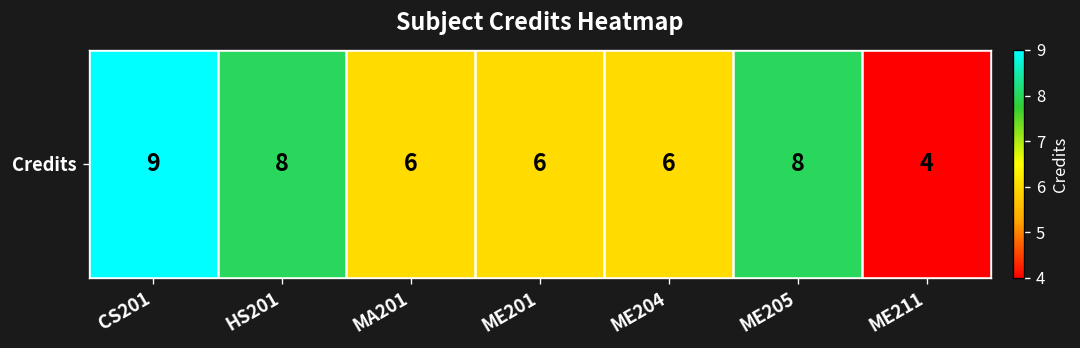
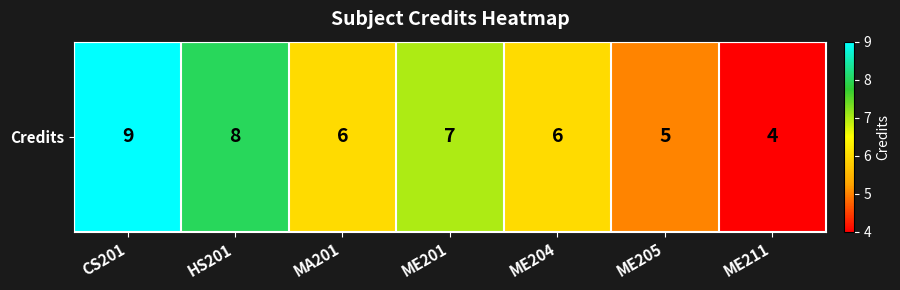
Credits, ME201: 6 -> 7
Credits, ME205: 8 -> 5
